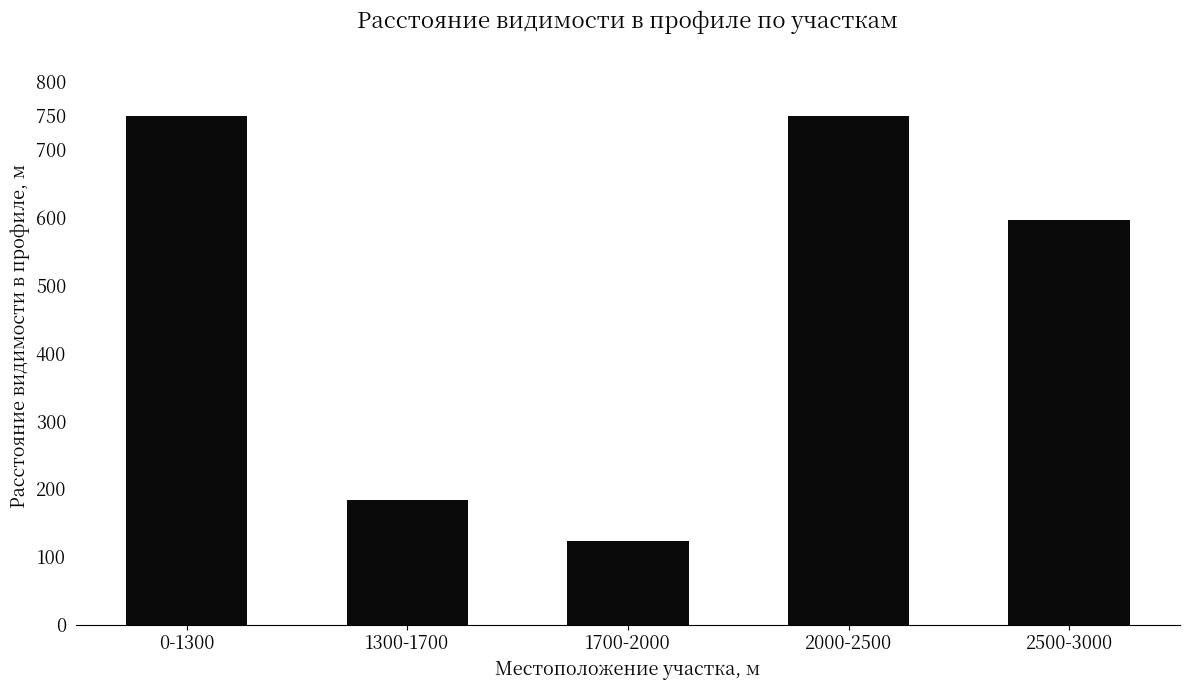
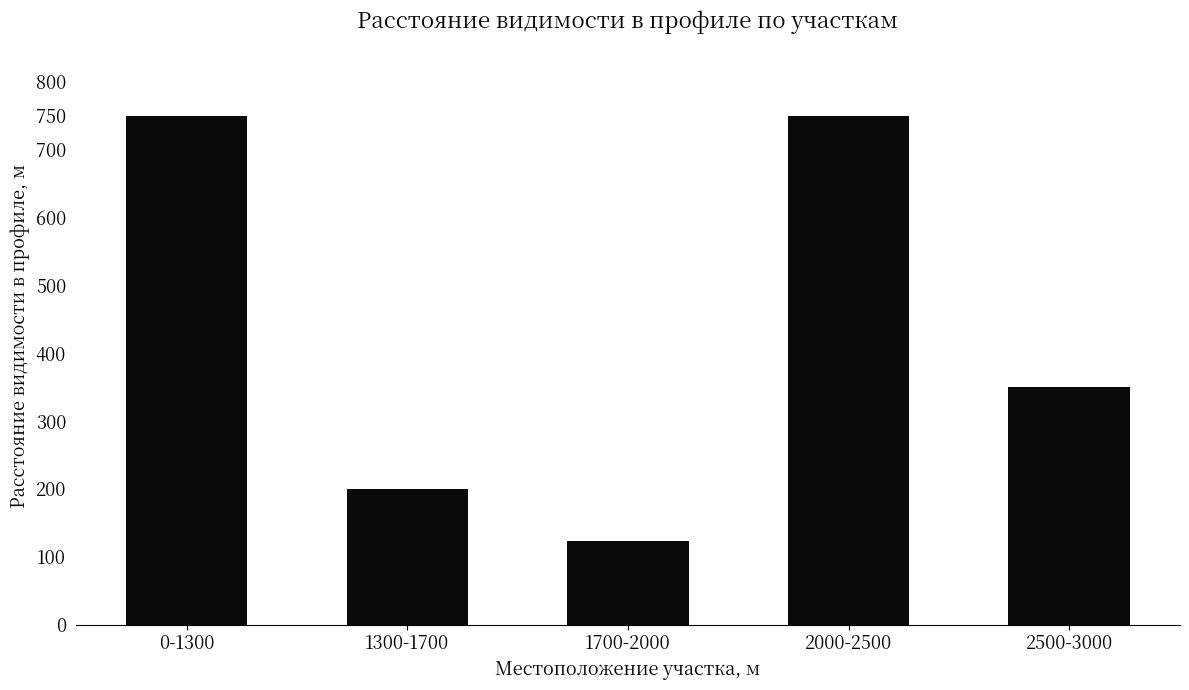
1300-1700: 180 -> 200
2500-3000: 600 -> 350
